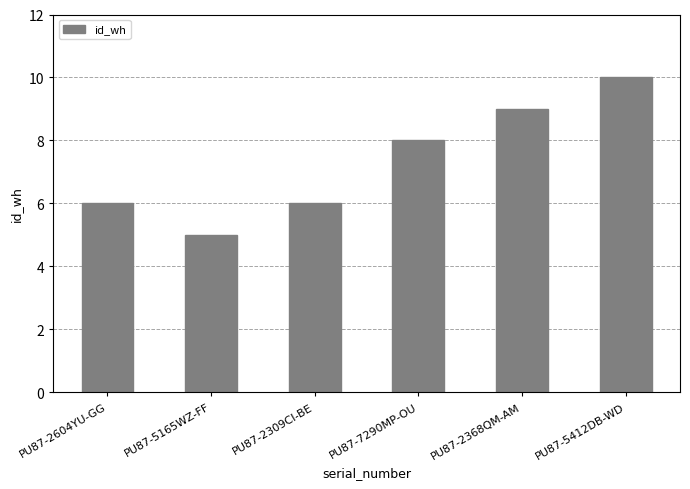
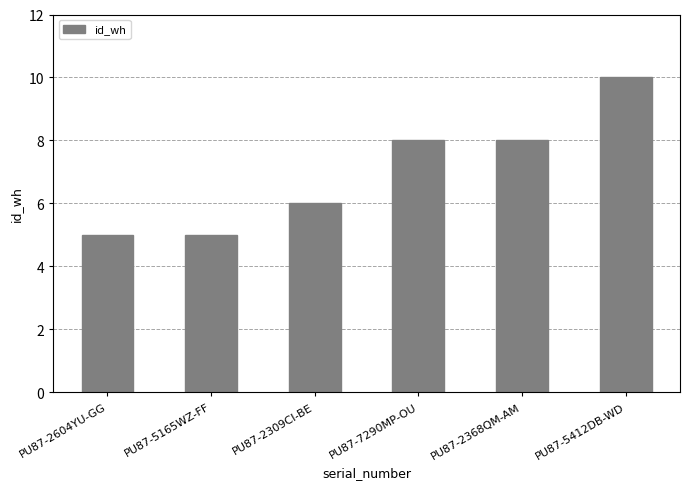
PU87-2604YU-GG: 6 -> 5
PU87-2368QM-AM: 9 -> 8
